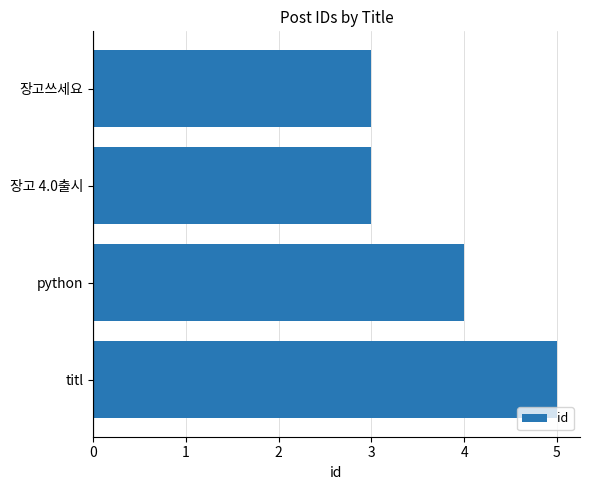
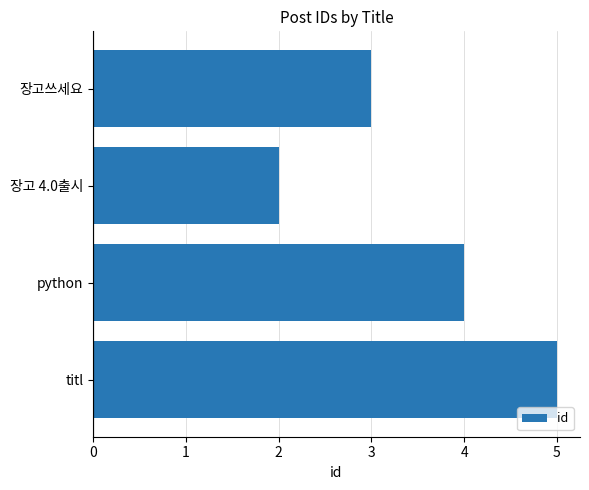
장고 4.0출시: 3 -> 2
